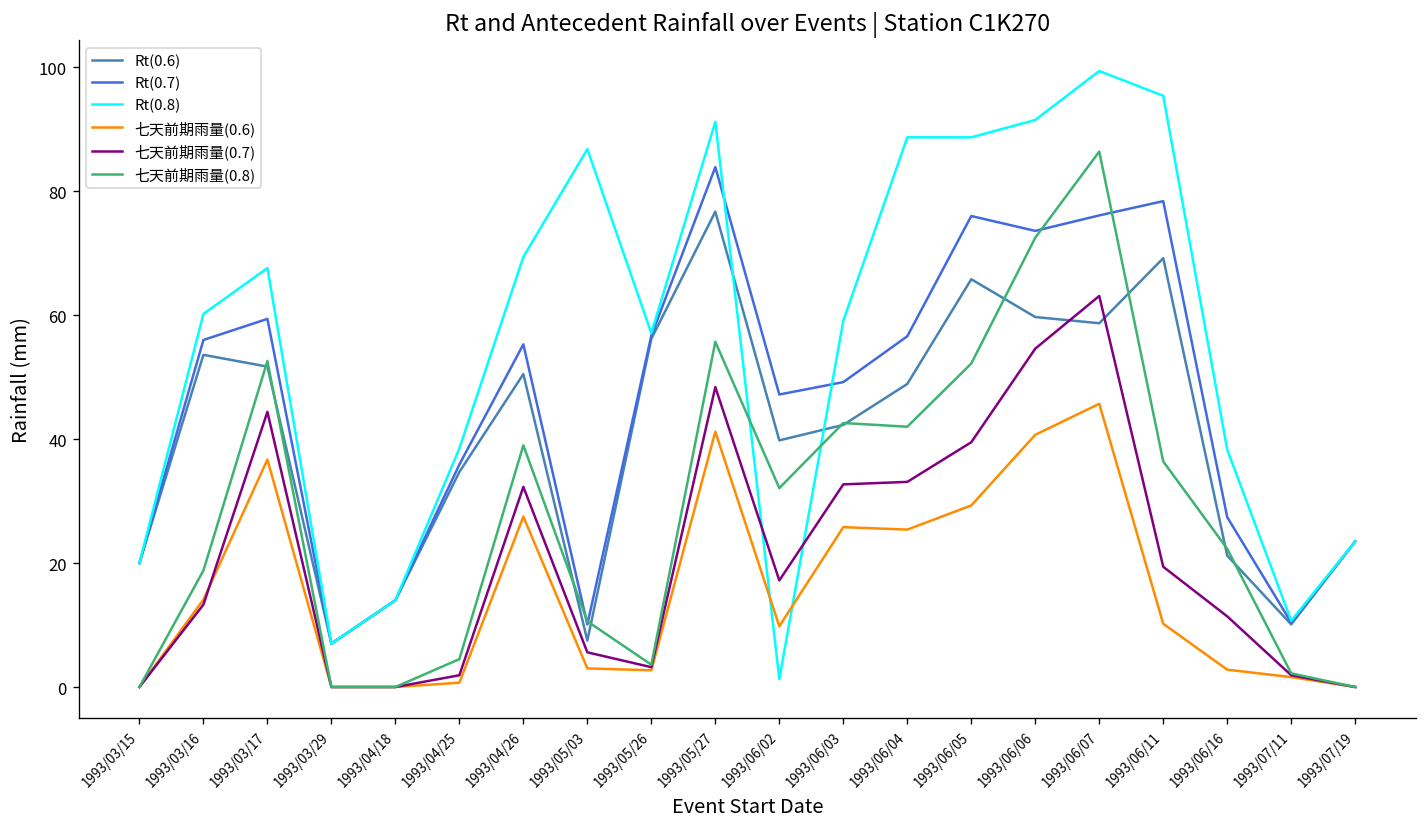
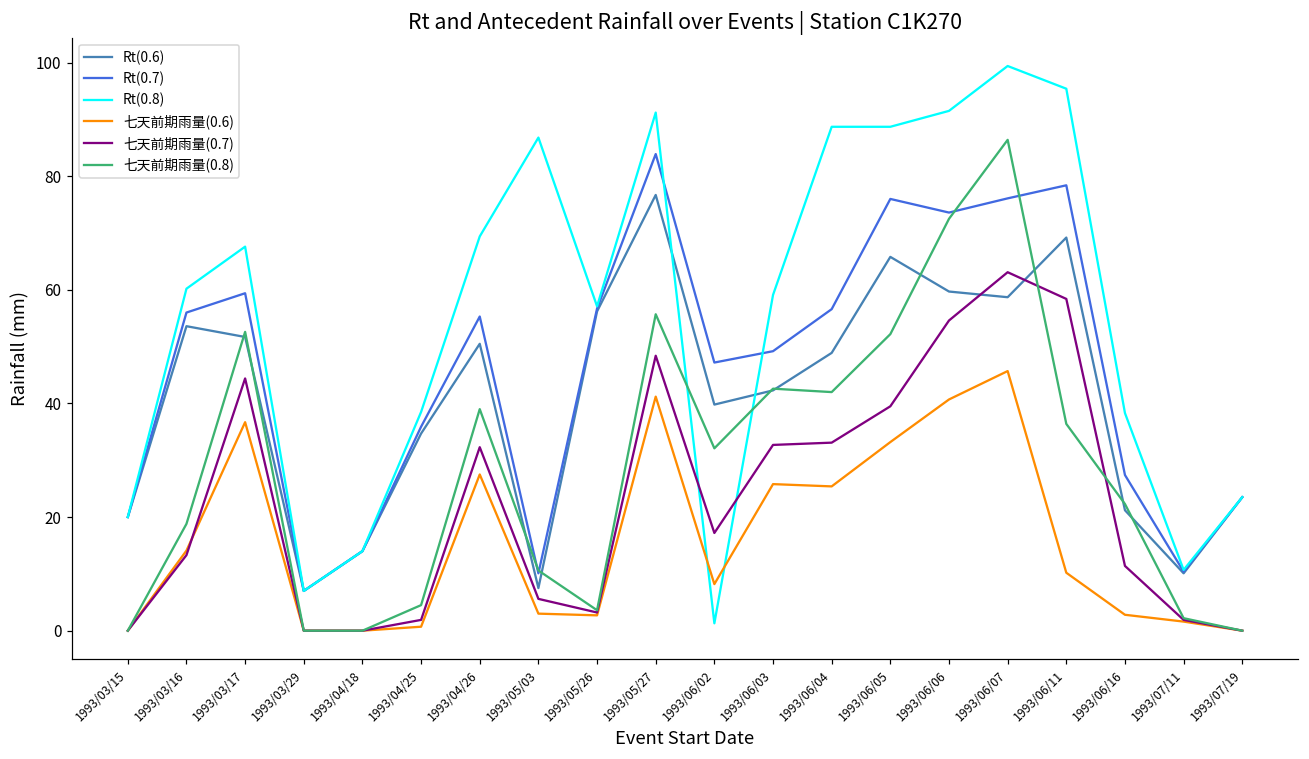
七天前期雨量(0.6), 1993/06/02: 10 -> 8
七天前期雨量(0.6), 1993/06/05: 29 -> 33
七天前期雨量(0.7), 1993/06/11: 19 -> 58
